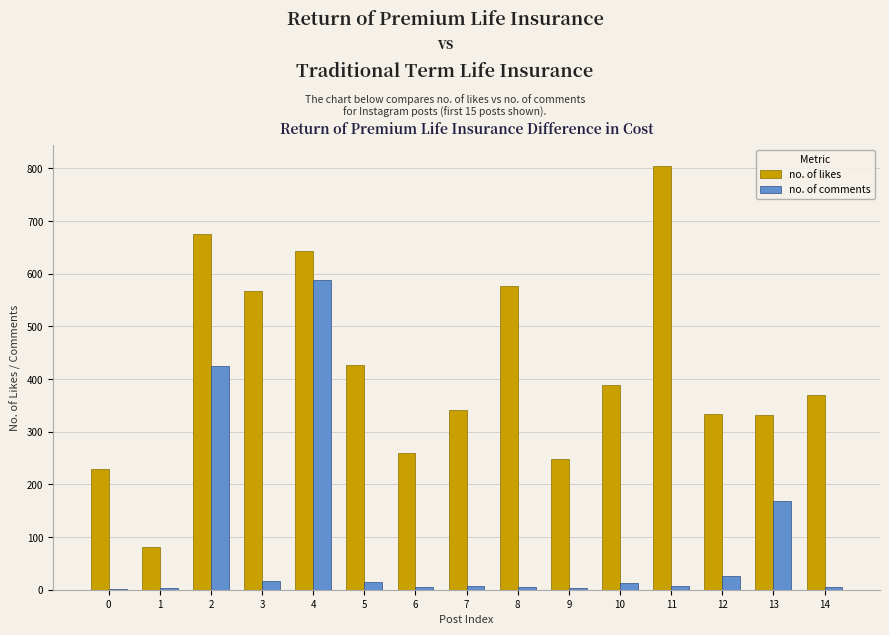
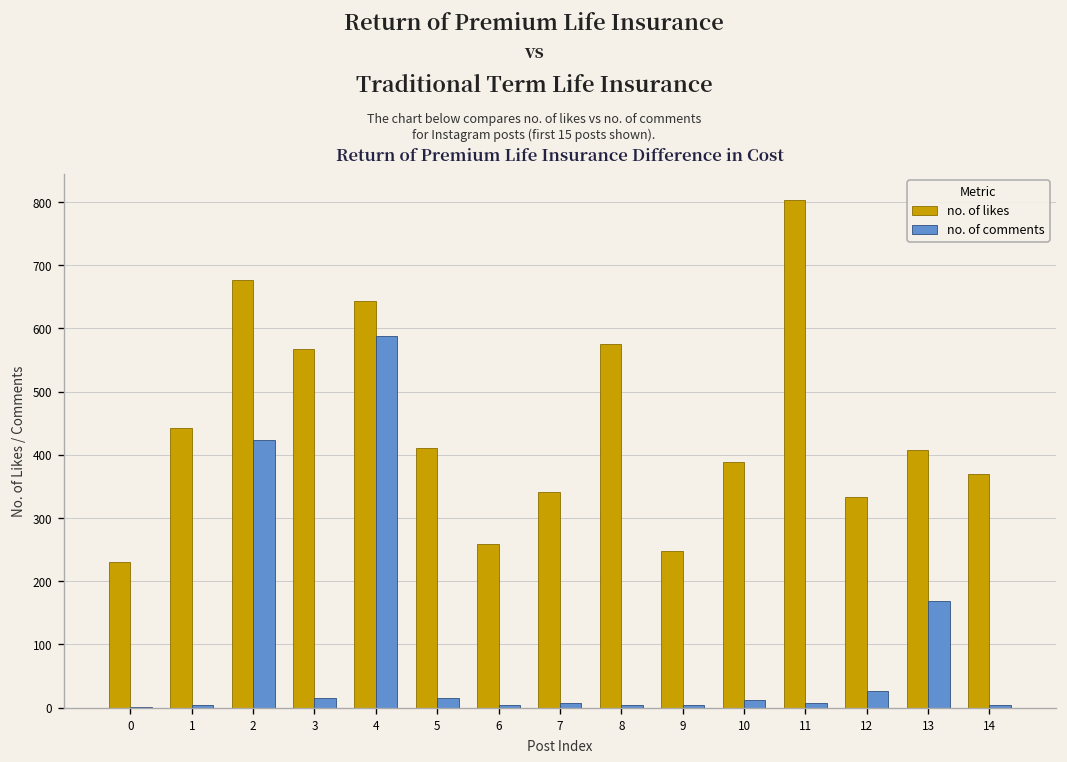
no. of likes, 1: 80 -> 440
no. of likes, 5: 430 -> 410
no. of likes, 13: 330 -> 410
